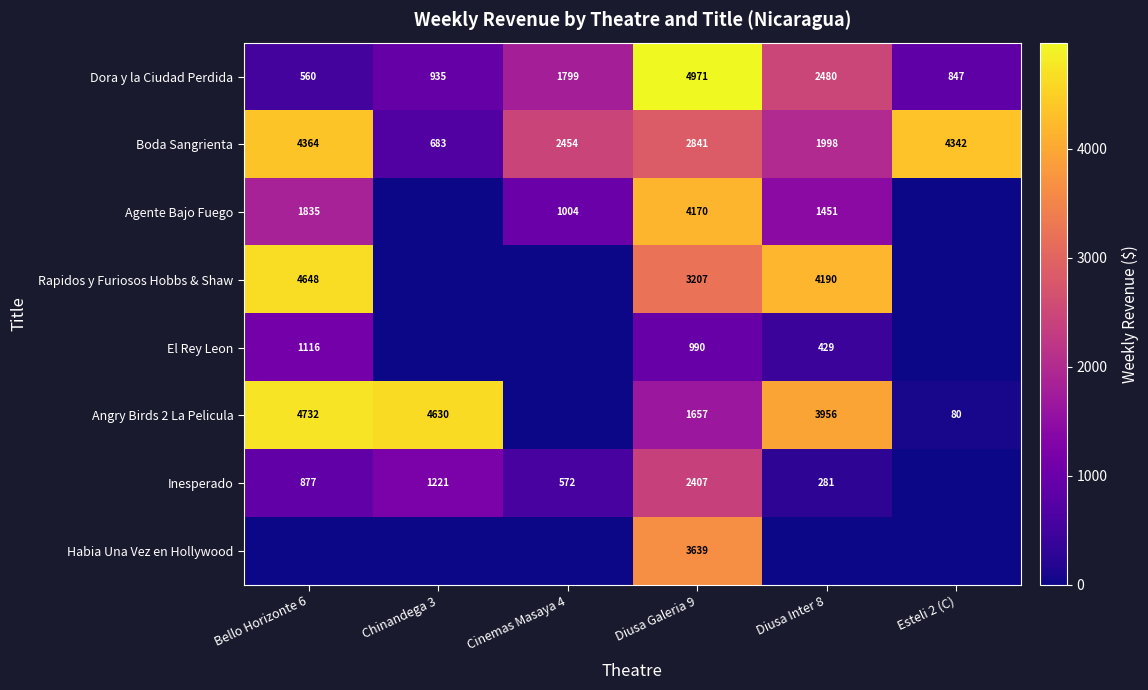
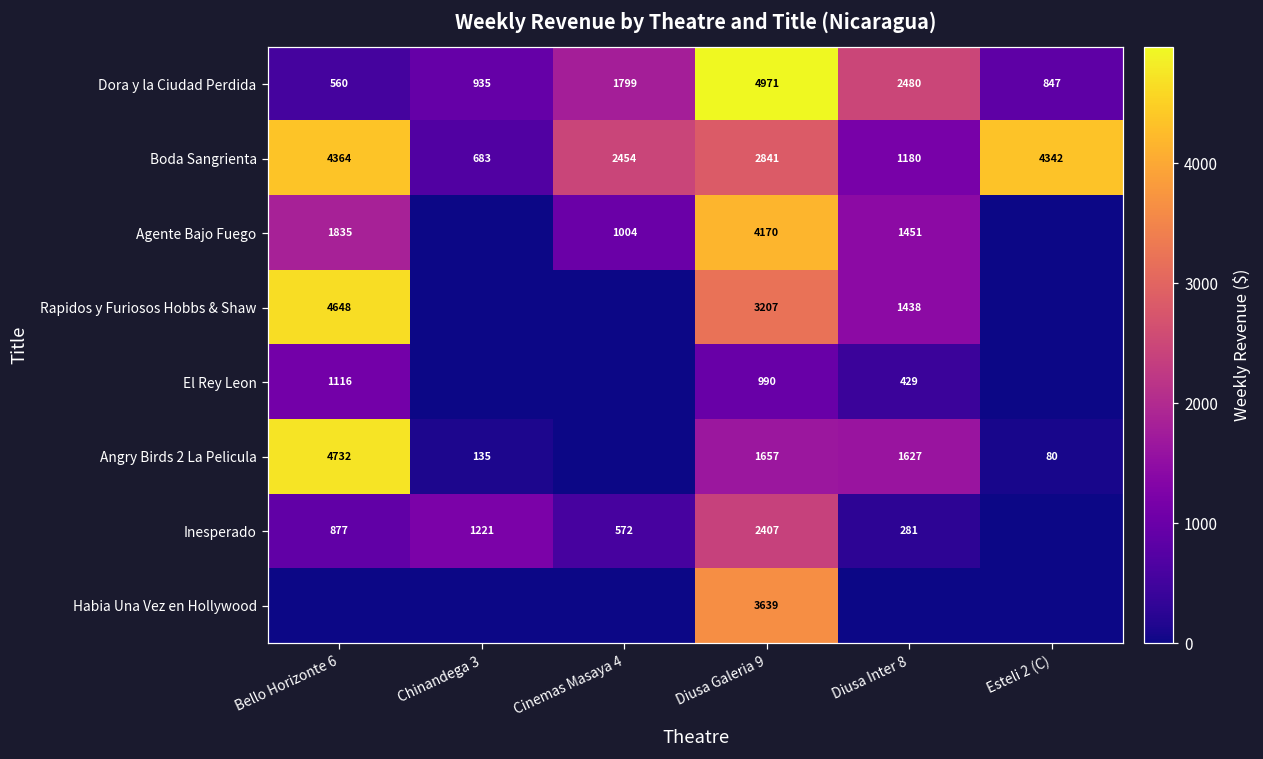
Boda Sangrienta, Diusa Inter 8: 1998 -> 1180
Rapidos y Furiosos Hobbs & Shaw, Diusa Inter 8: 4190 -> 1438
Angry Birds 2 La Pelicula, Chinandega 3: 4630 -> 135
Angry Birds 2 La Pelicula, Diusa Inter 8: 3956 -> 1627
